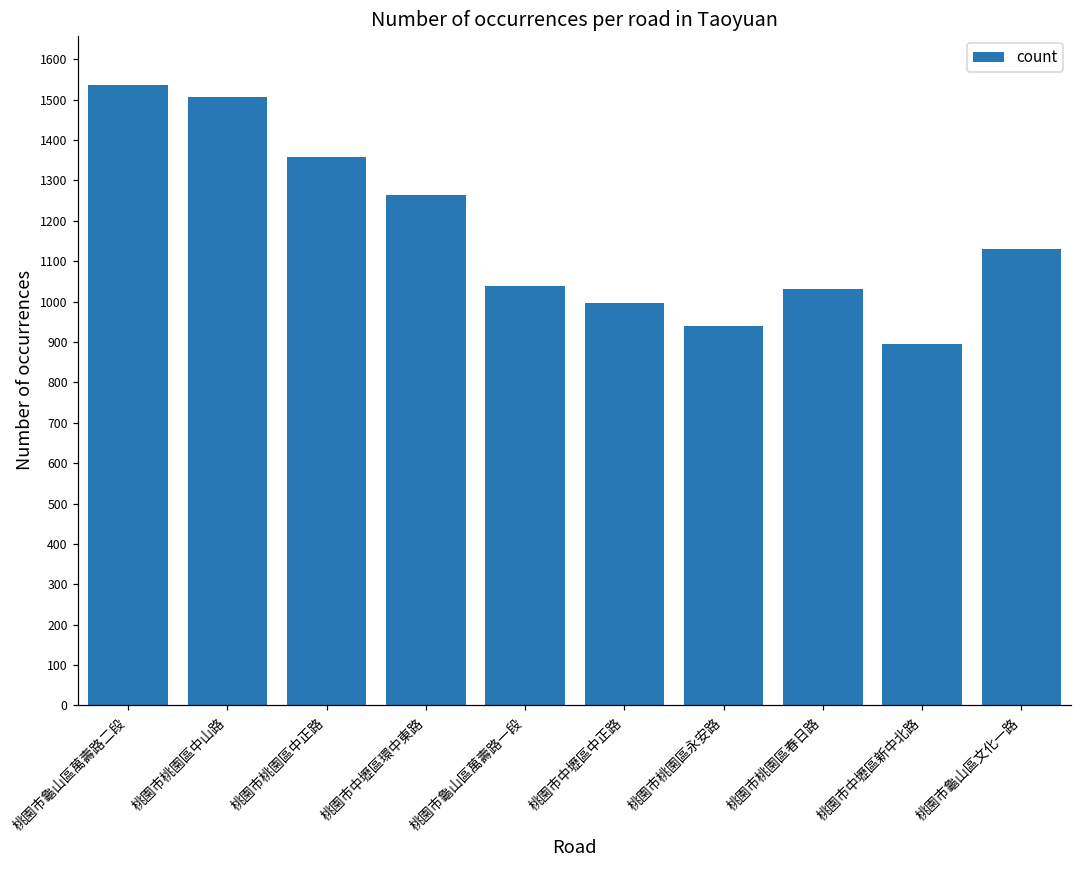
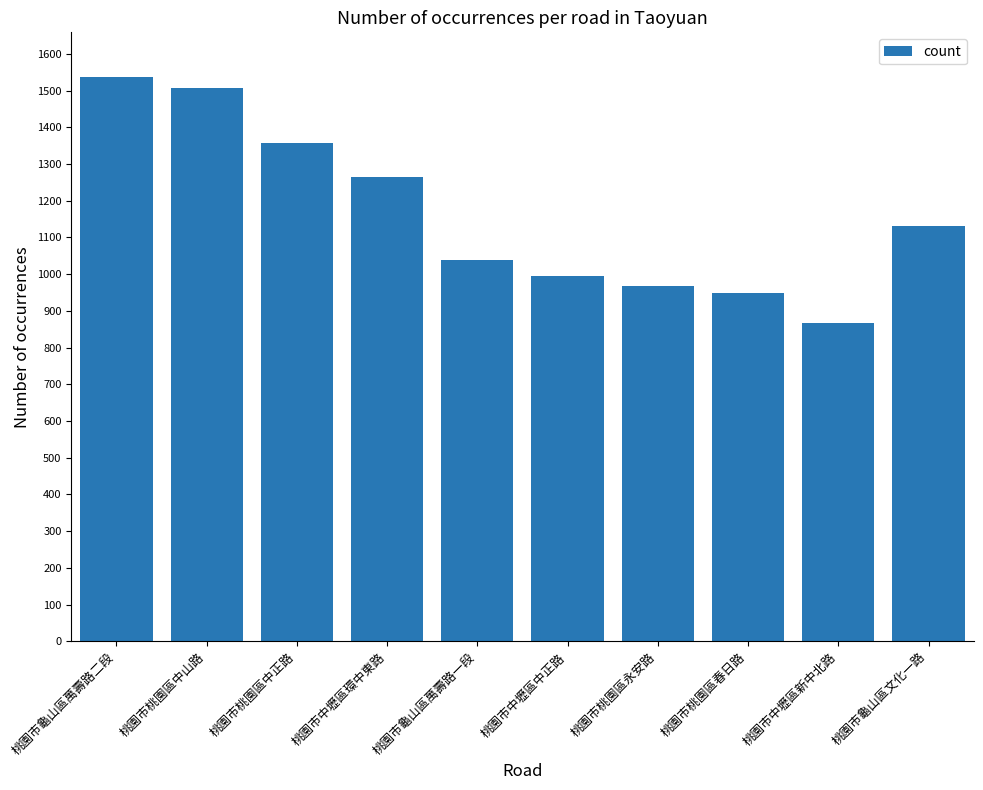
桃園市桃園區永安路: 940 -> 970
桃園市桃園區春日路: 1030 -> 950
桃園市中壢區新中北路: 900 -> 870
